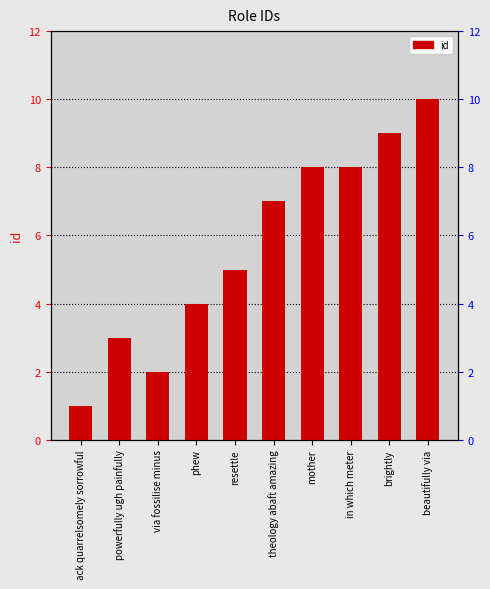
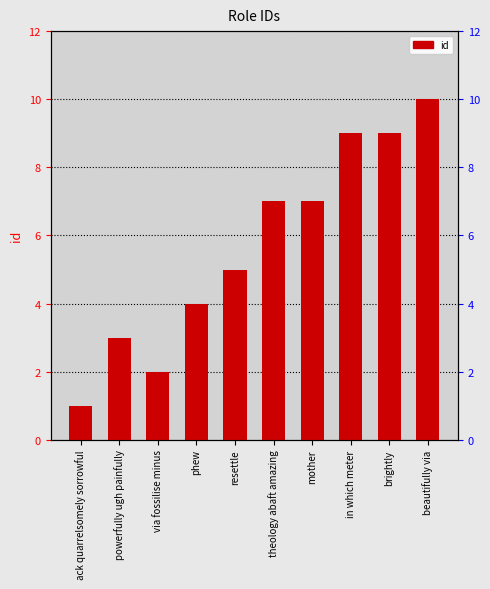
mother: 8 -> 7
in which meter: 8 -> 9
